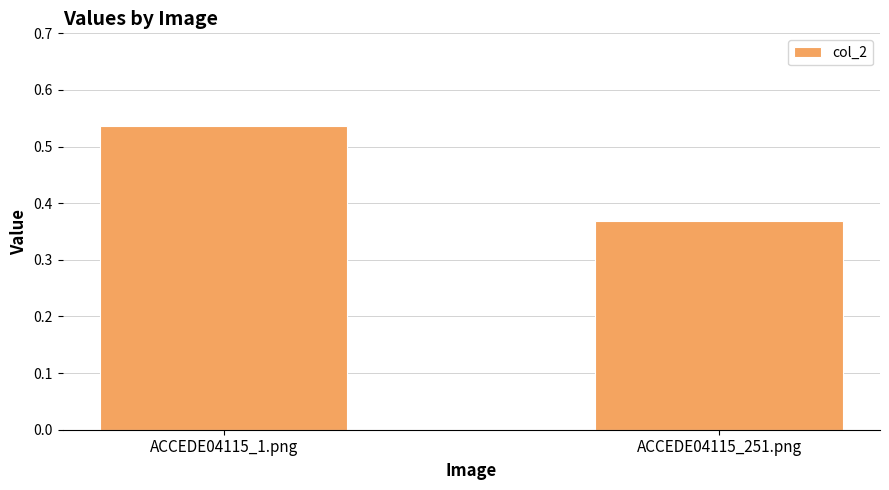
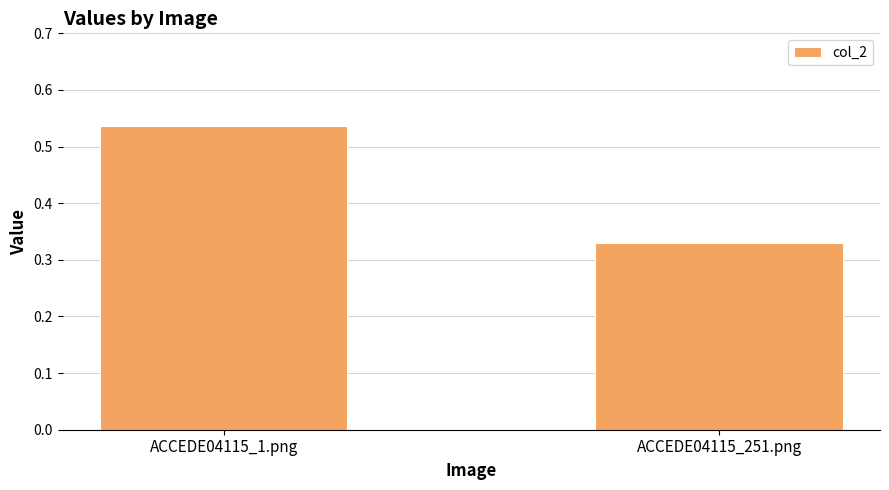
ACCEDE04115_251.png: 0.37 -> 0.33
